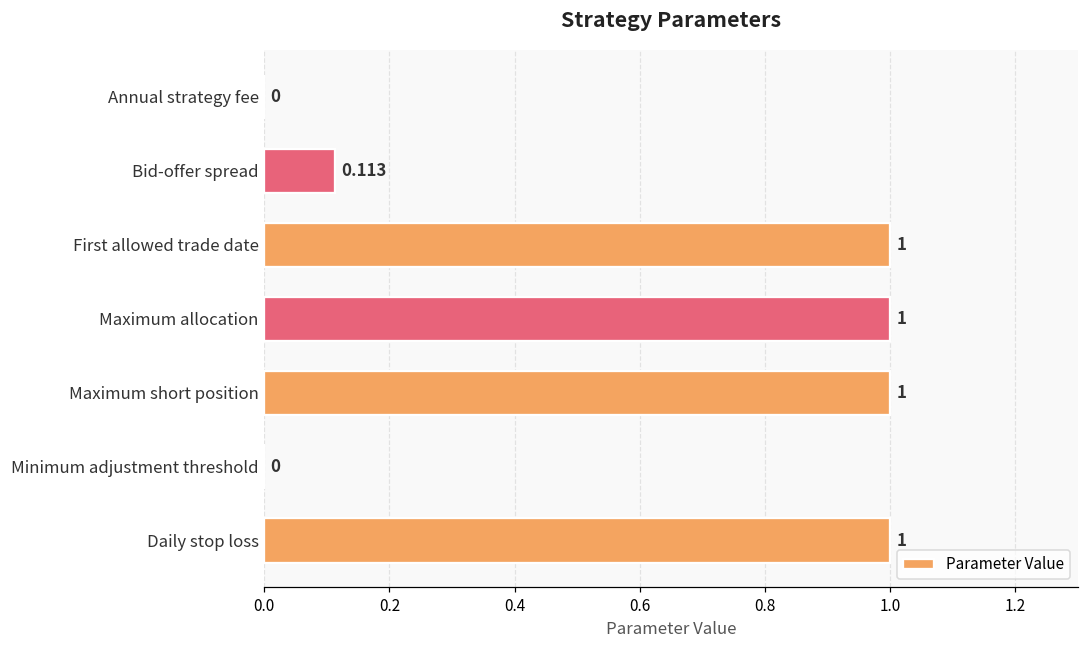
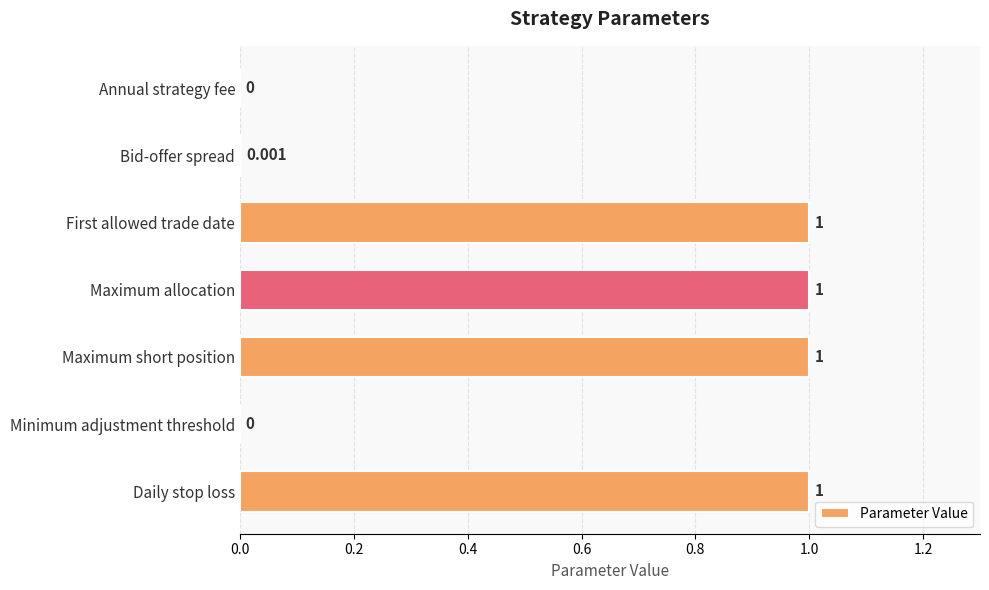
Bid-offer spread: 0.113 -> 0.001
